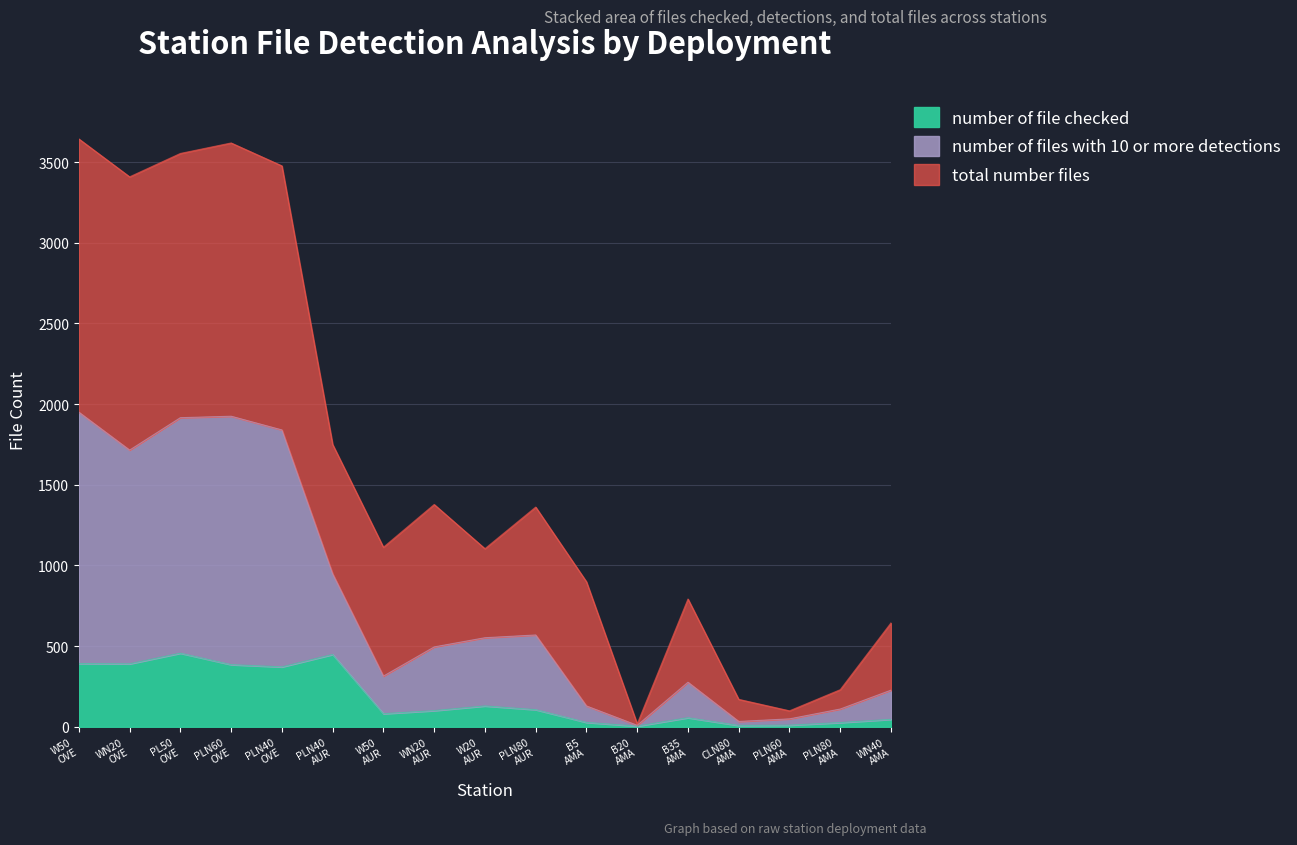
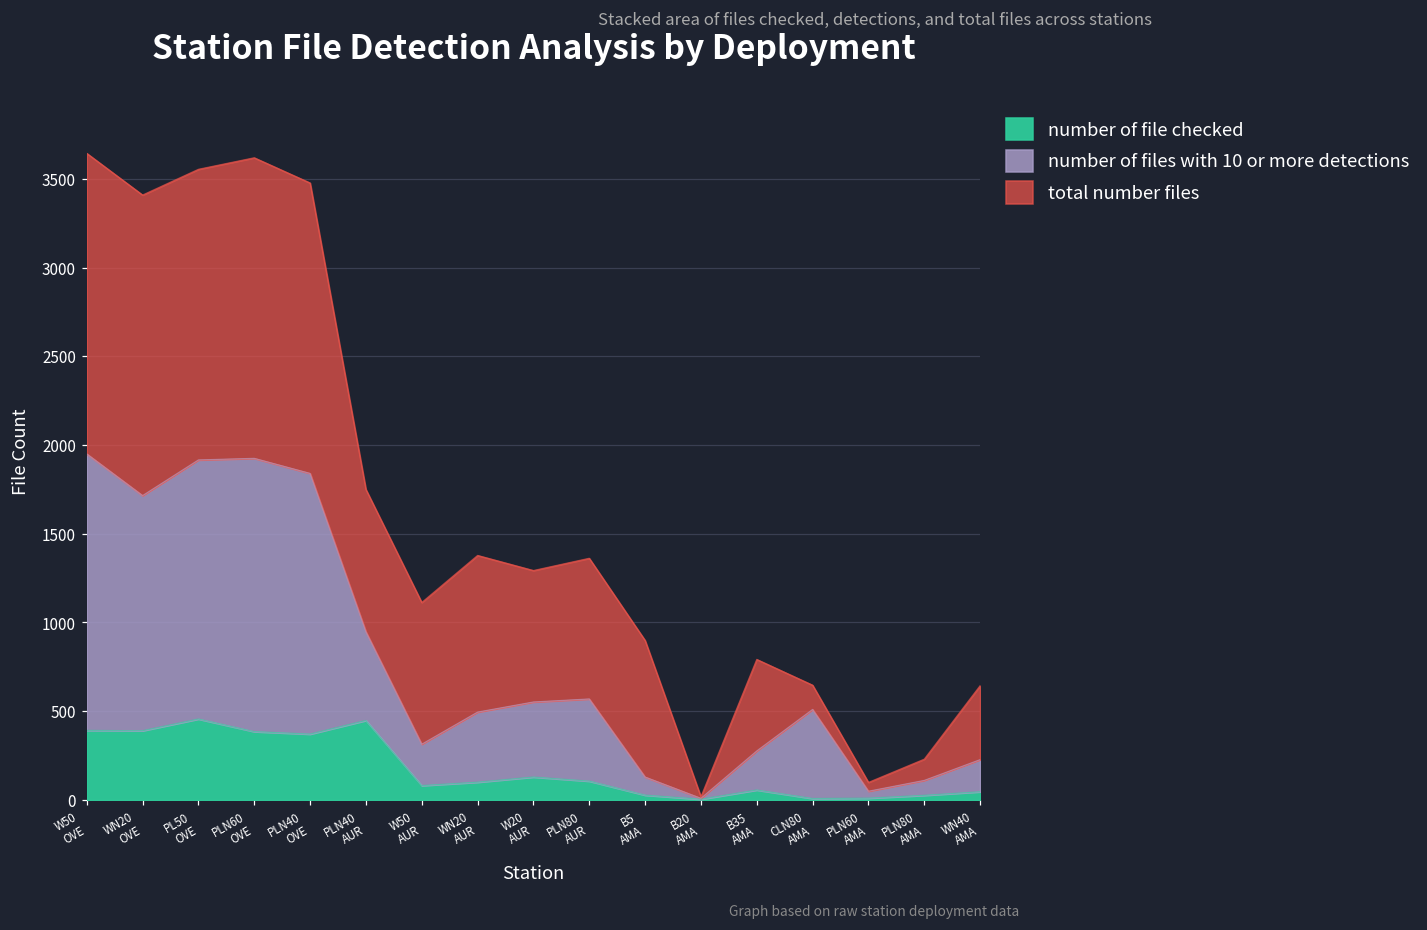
total number files, W20 AUR: 550 -> 740
number of files with 10 or more detections, CLN80 AMA: 30 -> 500
